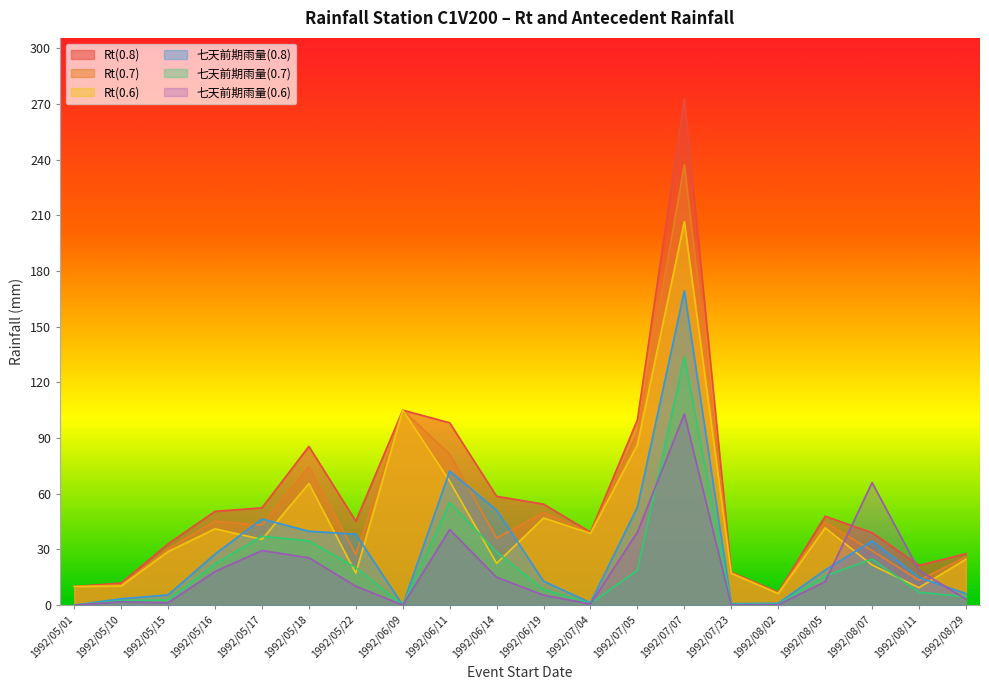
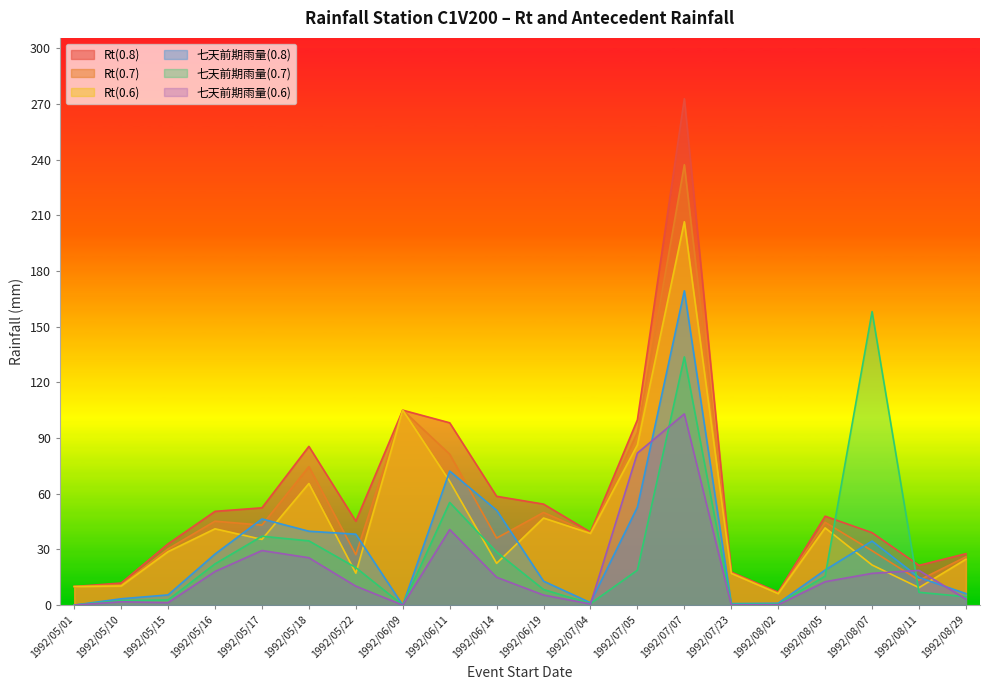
七天前期雨量(0.6), 1992/07/05: 39 -> 82
七天前期雨量(0.7), 1992/08/07: 25 -> 158
七天前期雨量(0.6), 1992/08/07: 66 -> 17
